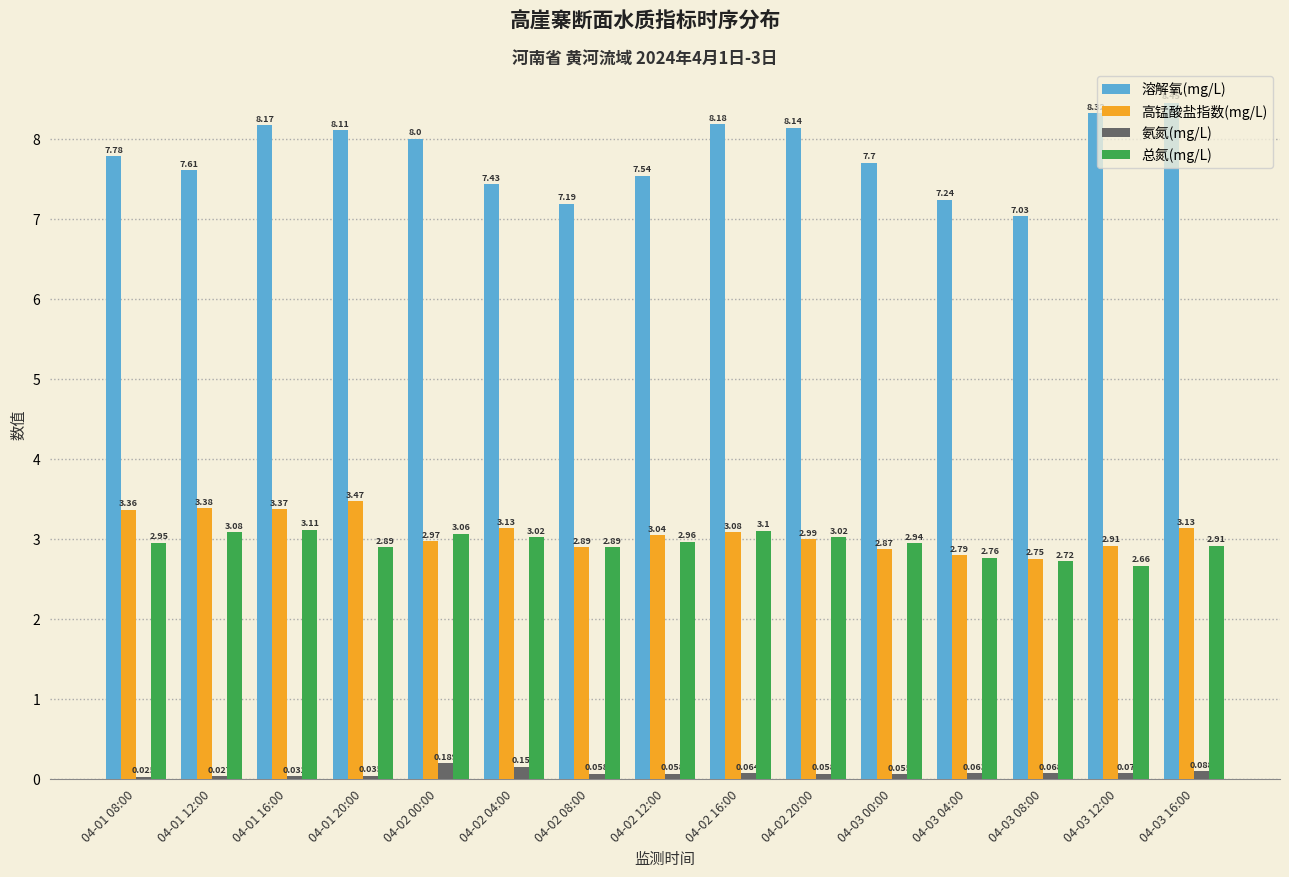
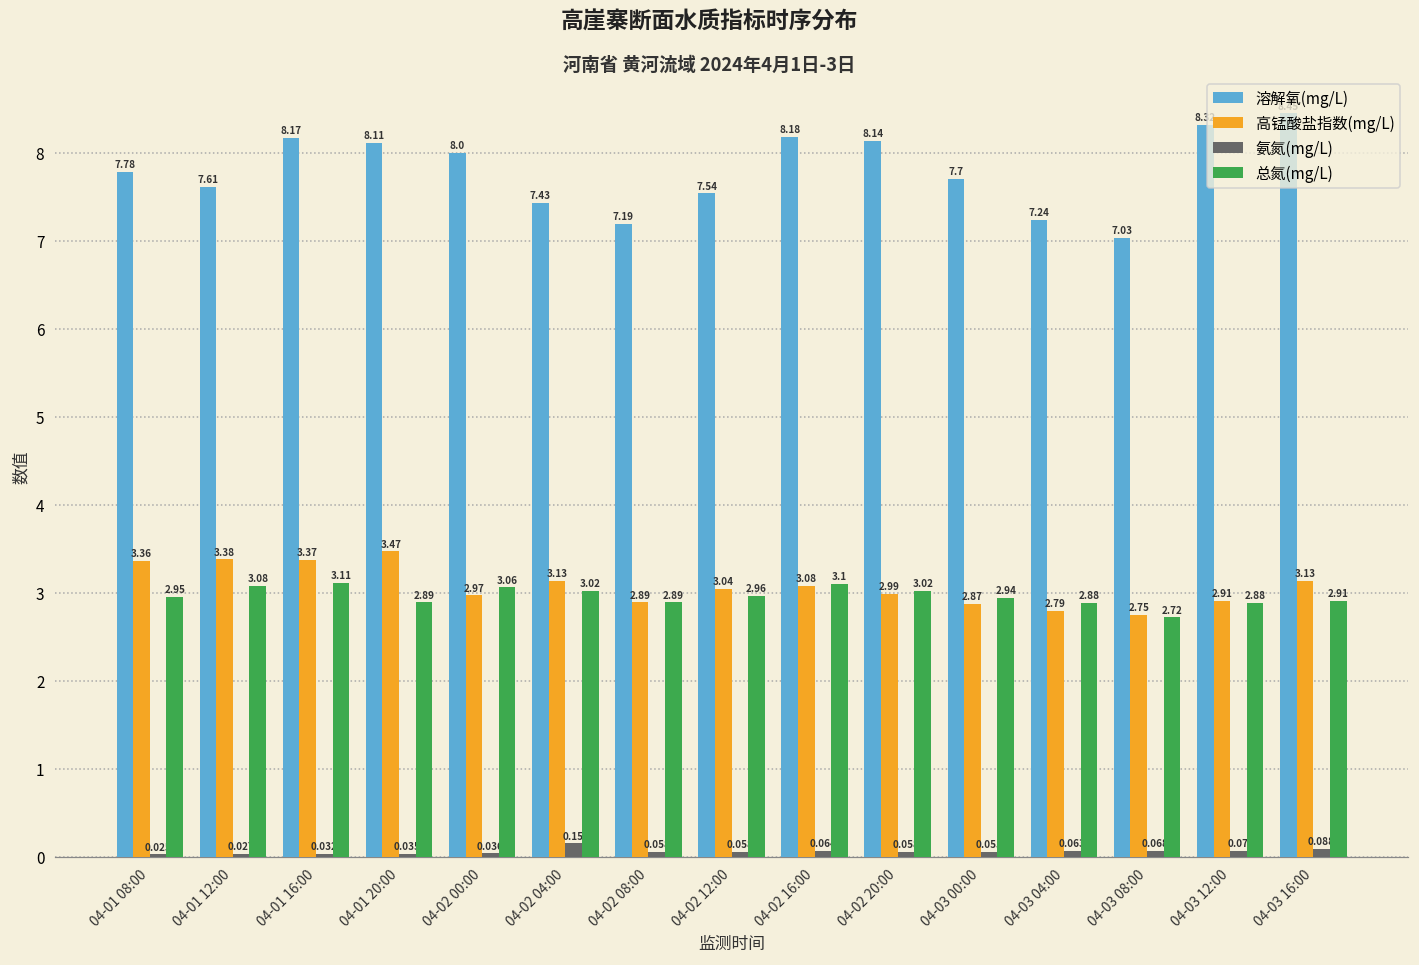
氨氮(mg/L), 04-02 00:00: 0.189 -> 0.036
总氮(mg/L), 04-03 04:00: 2.76 -> 2.88
总氮(mg/L), 04-03 12:00: 2.66 -> 2.88
